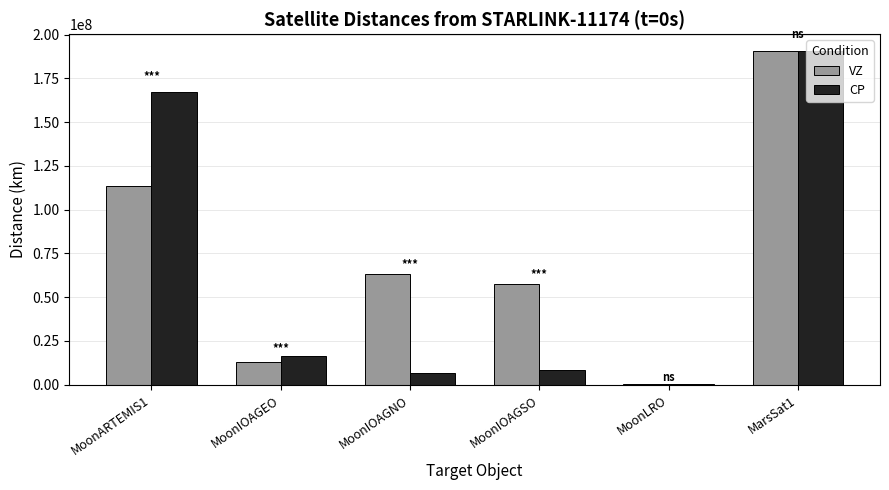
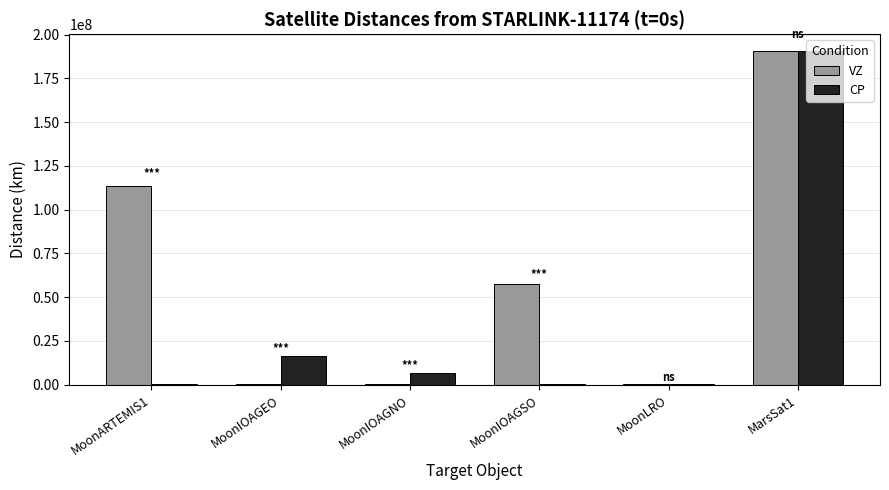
CP, MoonARTEMIS1: 167000000 -> 0
VZ, MoonIOAGEO: 13000000 -> 0
VZ, MoonIOAGNO: 63000000 -> 0
CP, MoonIOAGSO: 8000000 -> 0
